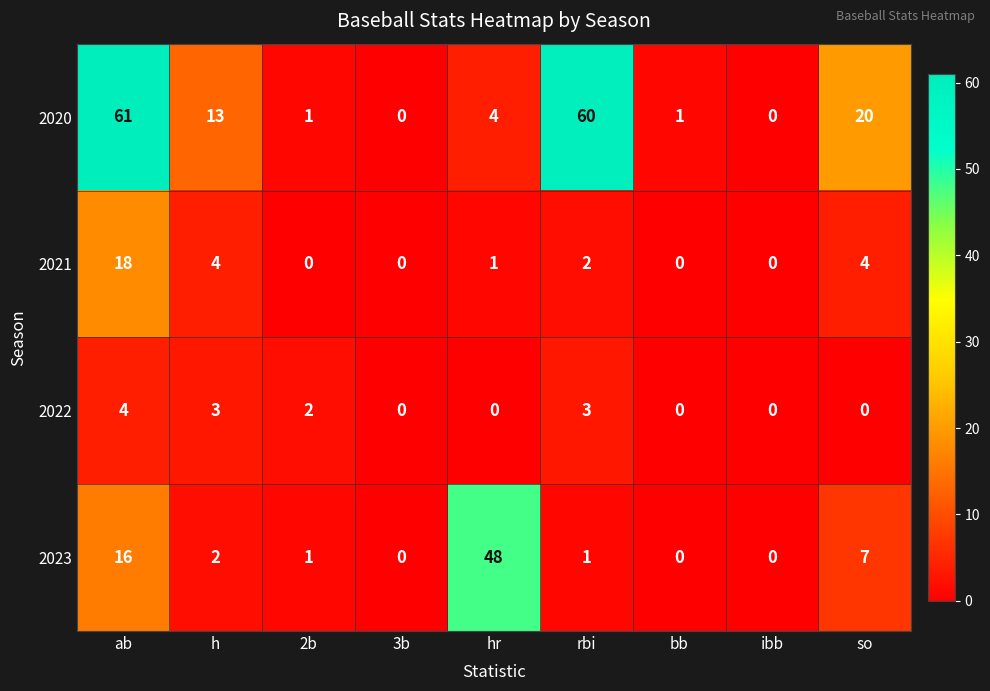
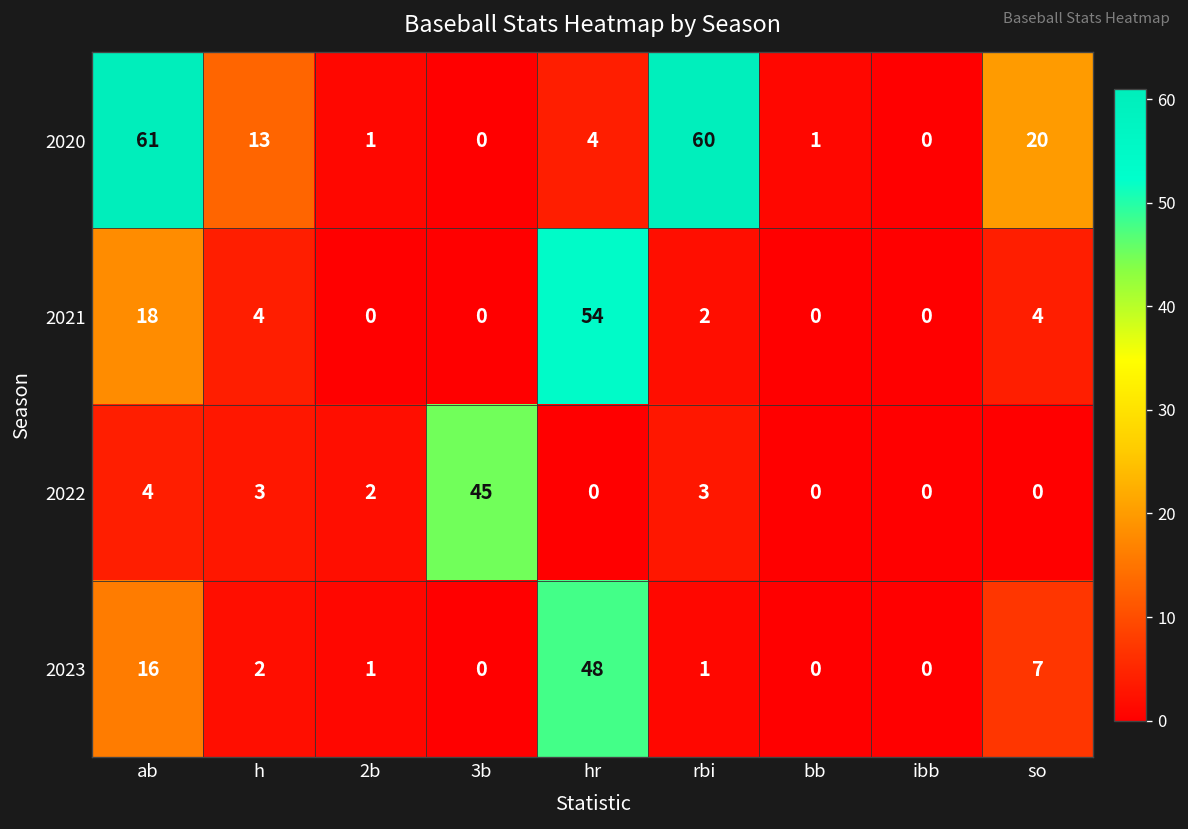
2021, hr: 1 -> 54
2022, 3b: 0 -> 45
